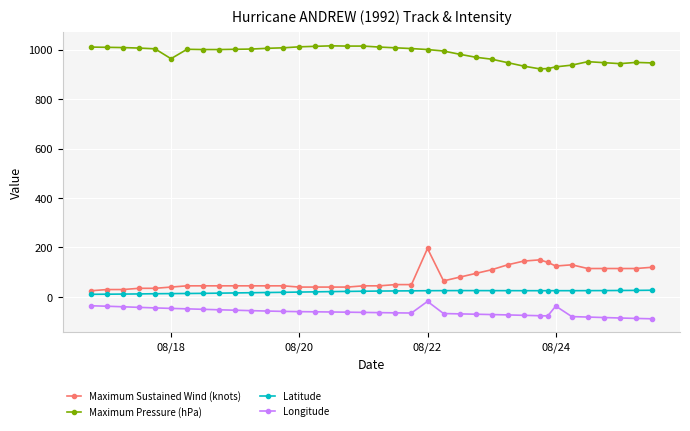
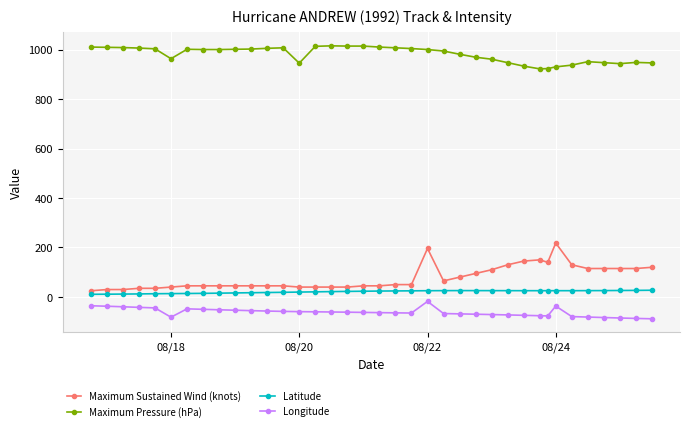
Longitude, 08/18: -50 -> -80
Maximum Pressure (hPa), 08/20: 1010 -> 950
Maximum Sustained Wind (knots), 08/24: 130 -> 220
